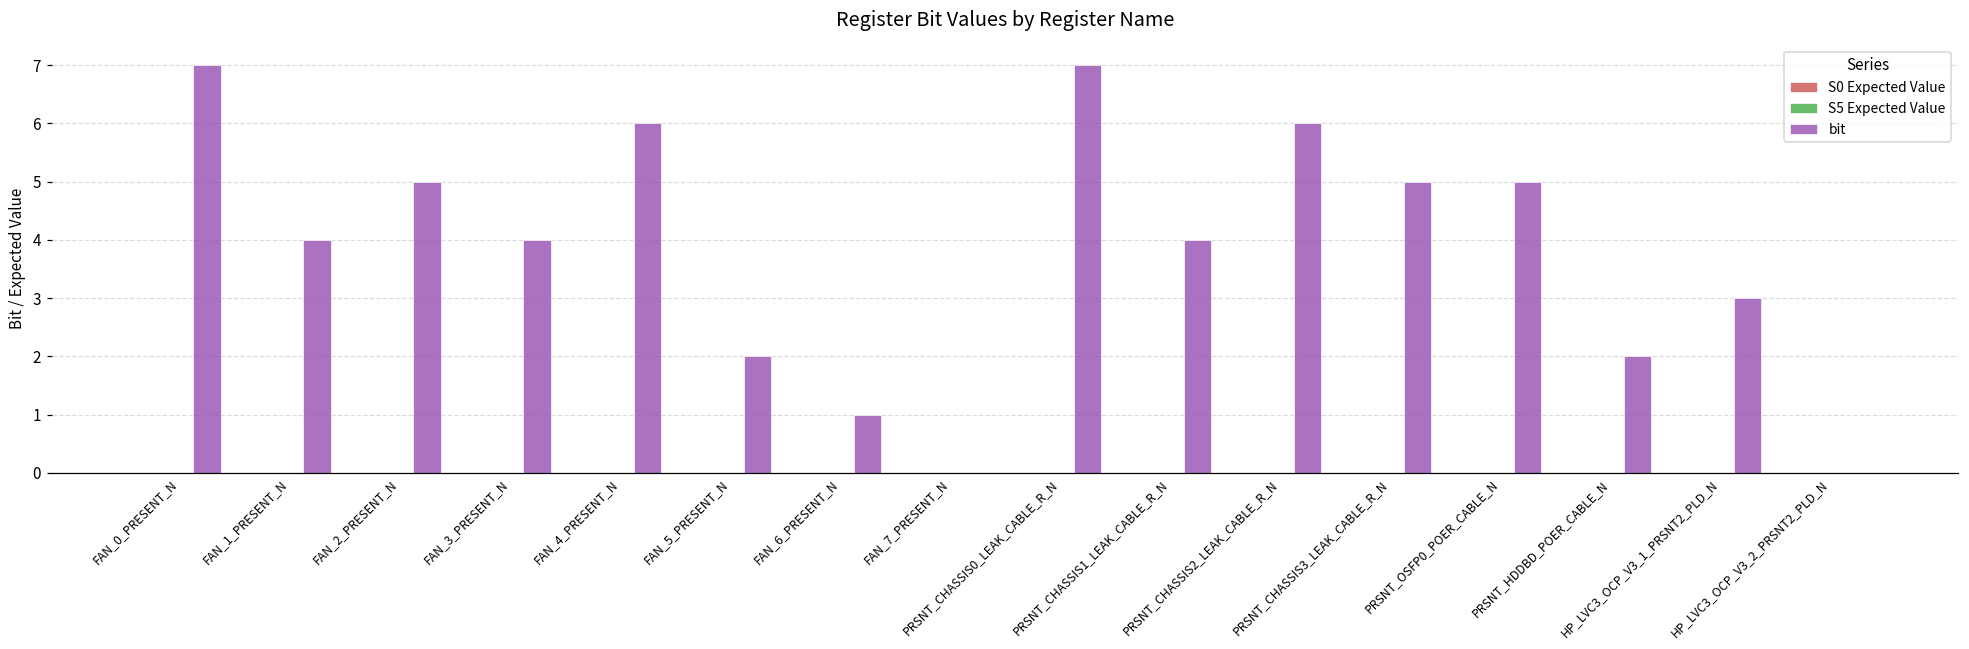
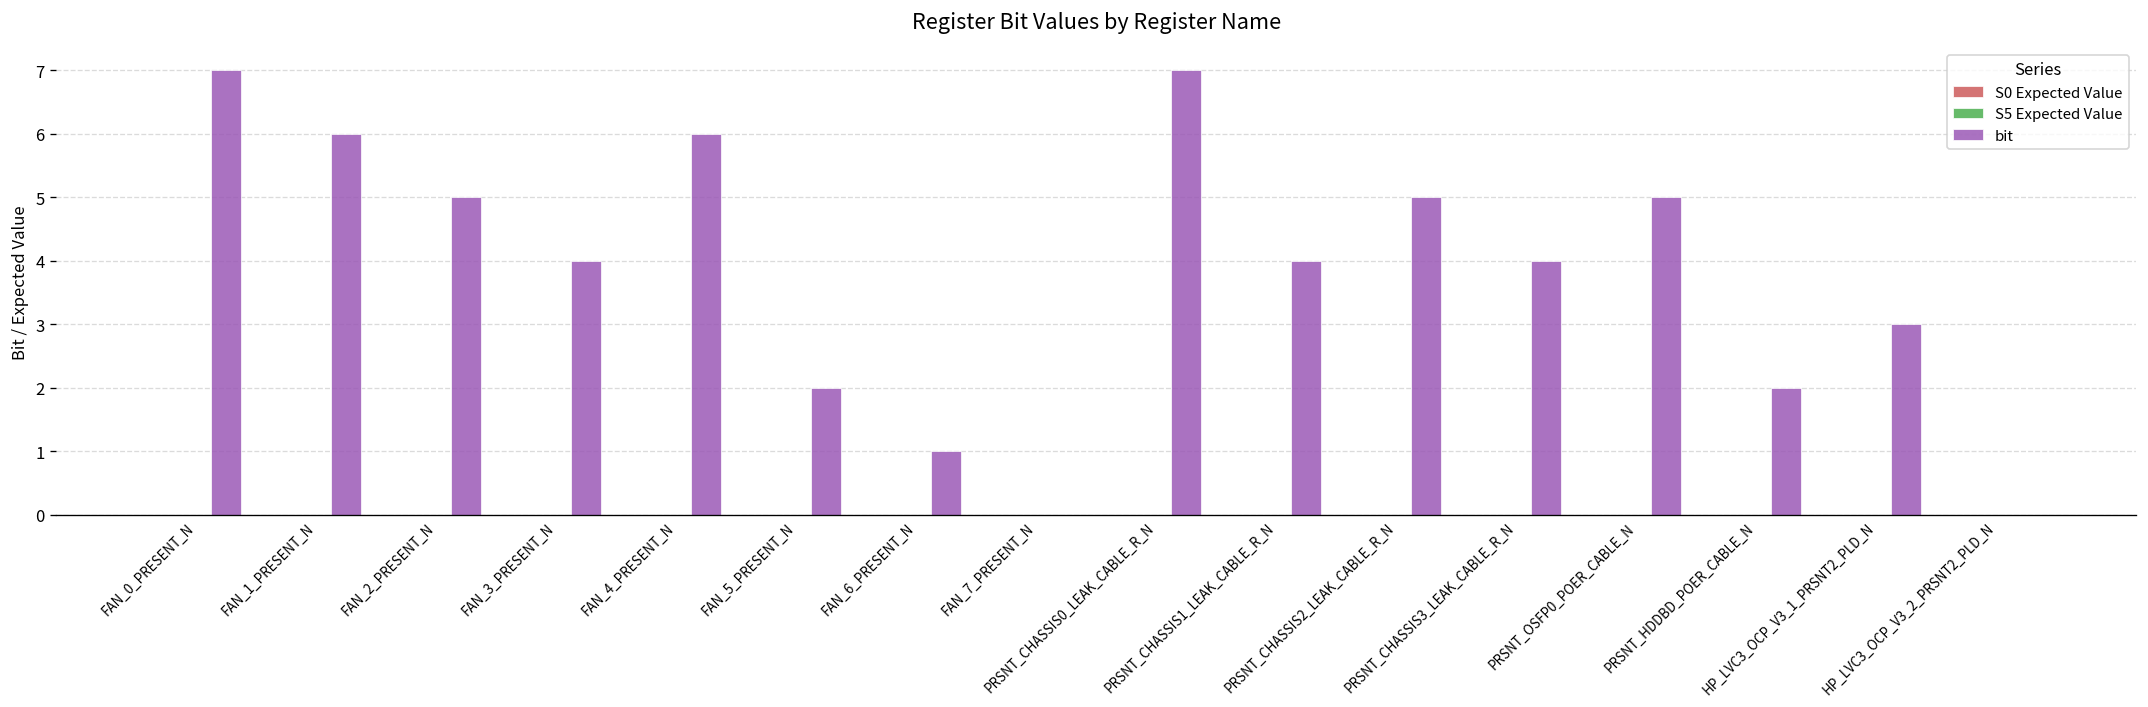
bit, FAN_1_PRESENT_N: 4 -> 6
bit, PRSNT_CHASSIS2_LEAK_CABLE_R_N: 6 -> 5
bit, PRSNT_CHASSIS3_LEAK_CABLE_R_N: 5 -> 4
